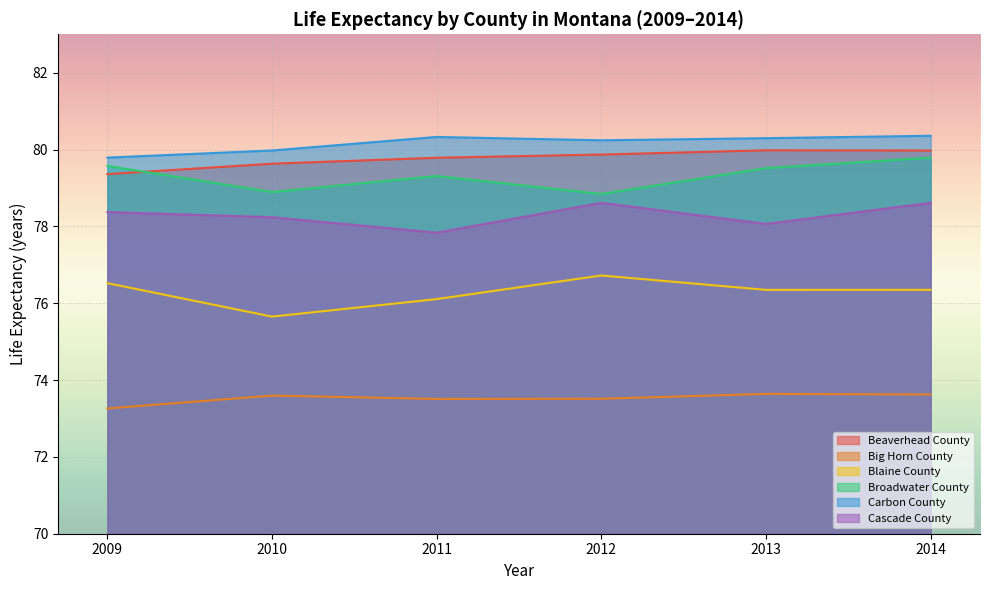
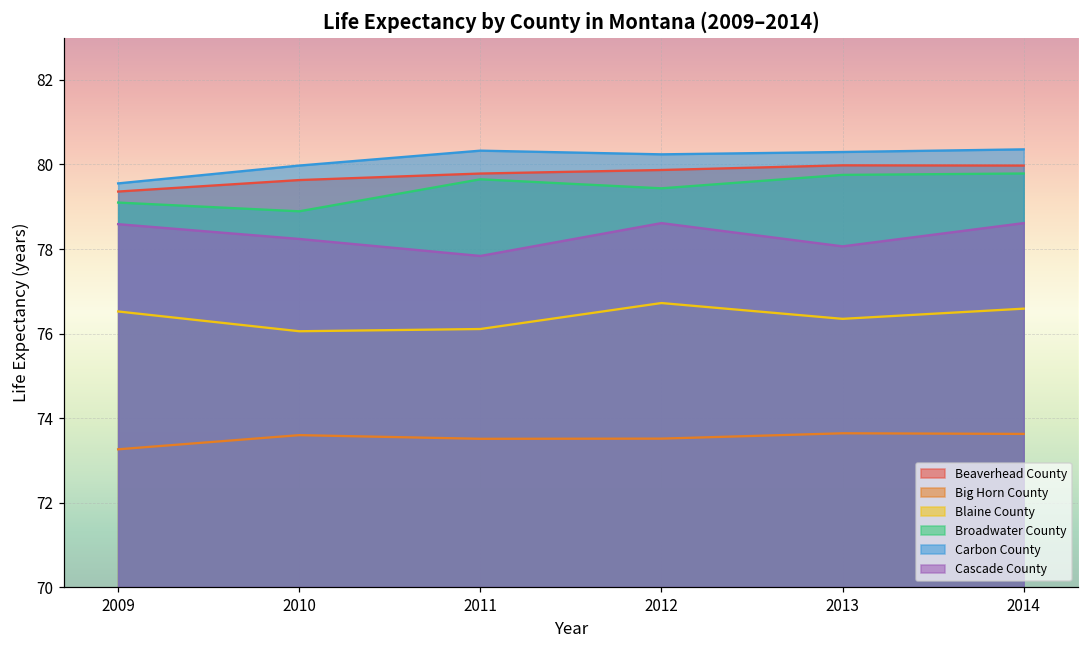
Broadwater County, 2009: 79.6 -> 79.1
Carbon County, 2009: 79.8 -> 79.6
Cascade County, 2009: 78.4 -> 78.6
Blaine County, 2010: 75.7 -> 76.1
Broadwater County, 2011: 79.3 -> 79.7
Broadwater County, 2012: 78.8 -> 79.4
Broadwater County, 2013: 79.5 -> 79.8
Blaine County, 2014: 76.3 -> 76.6
